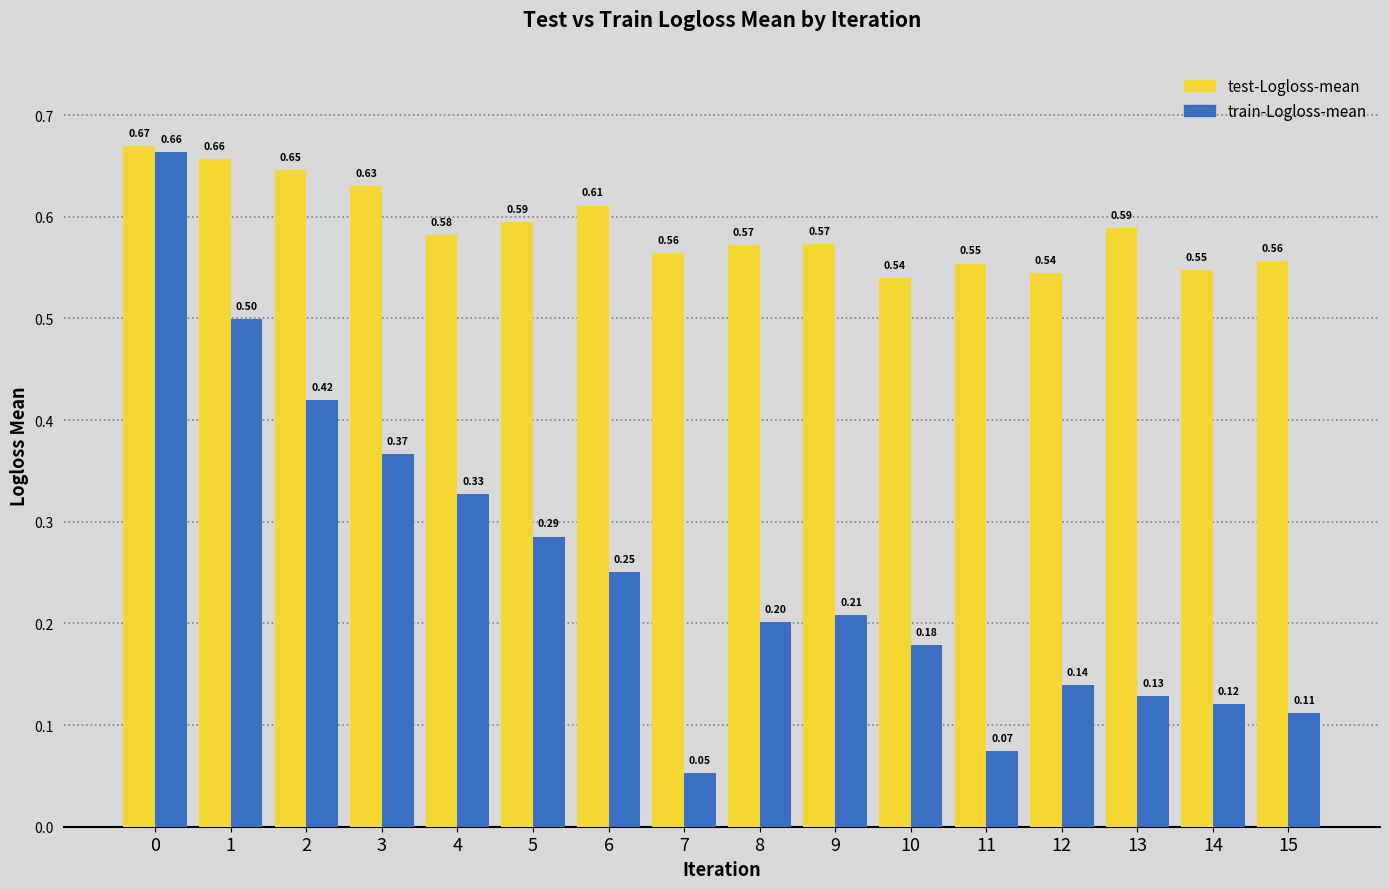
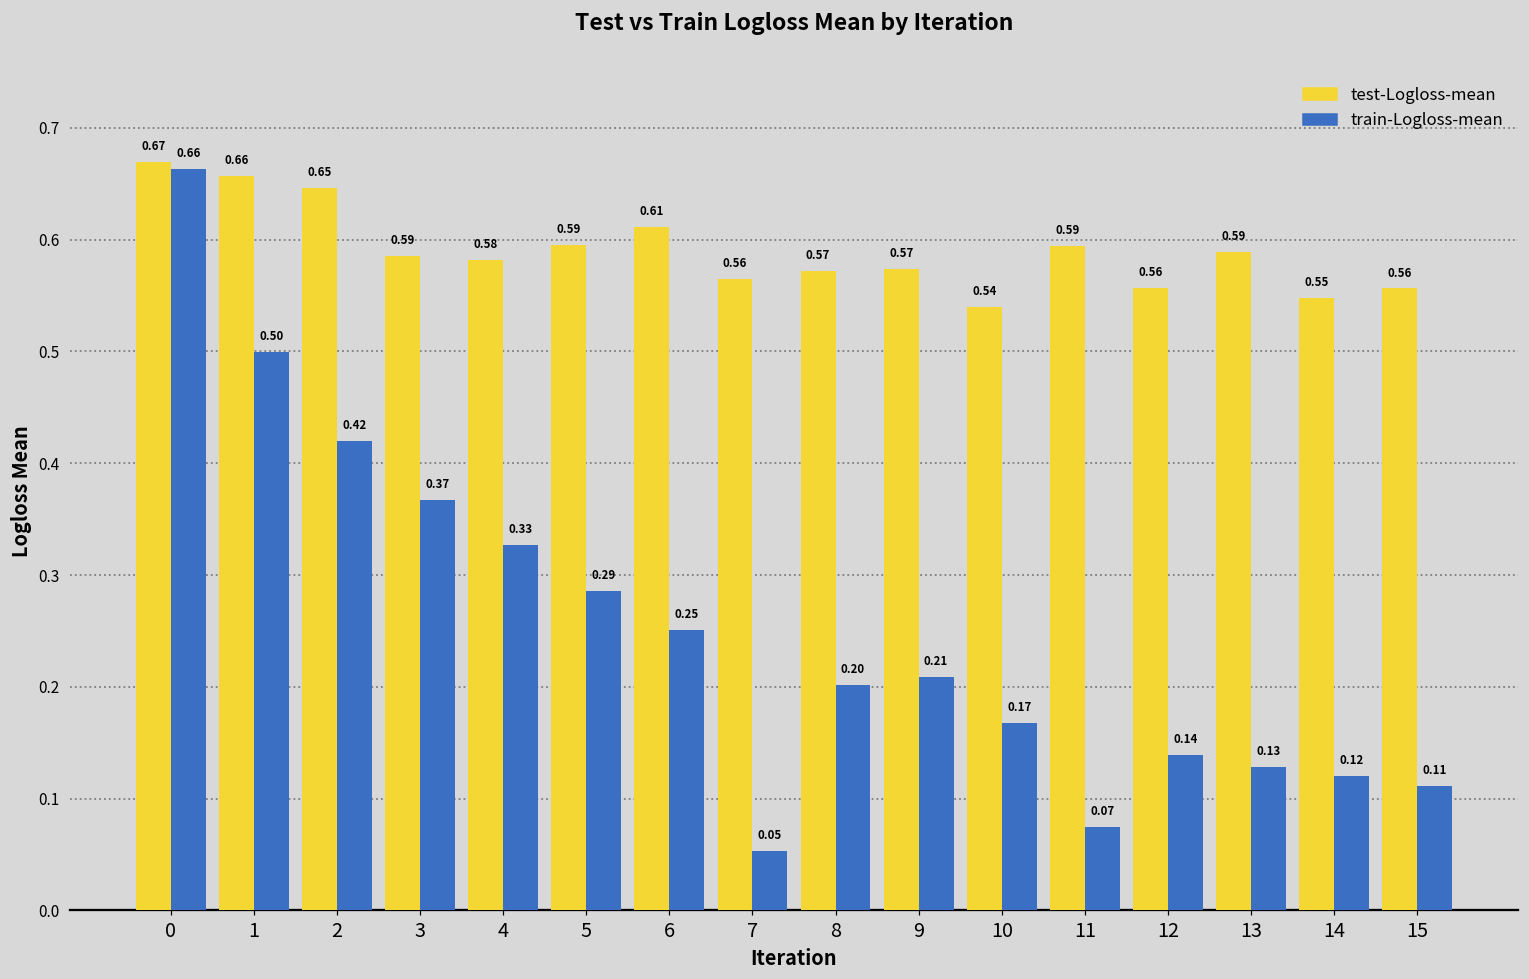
test-Logloss-mean, 3: 0.63 -> 0.59
train-Logloss-mean, 10: 0.18 -> 0.17
test-Logloss-mean, 11: 0.55 -> 0.59
test-Logloss-mean, 12: 0.54 -> 0.56
